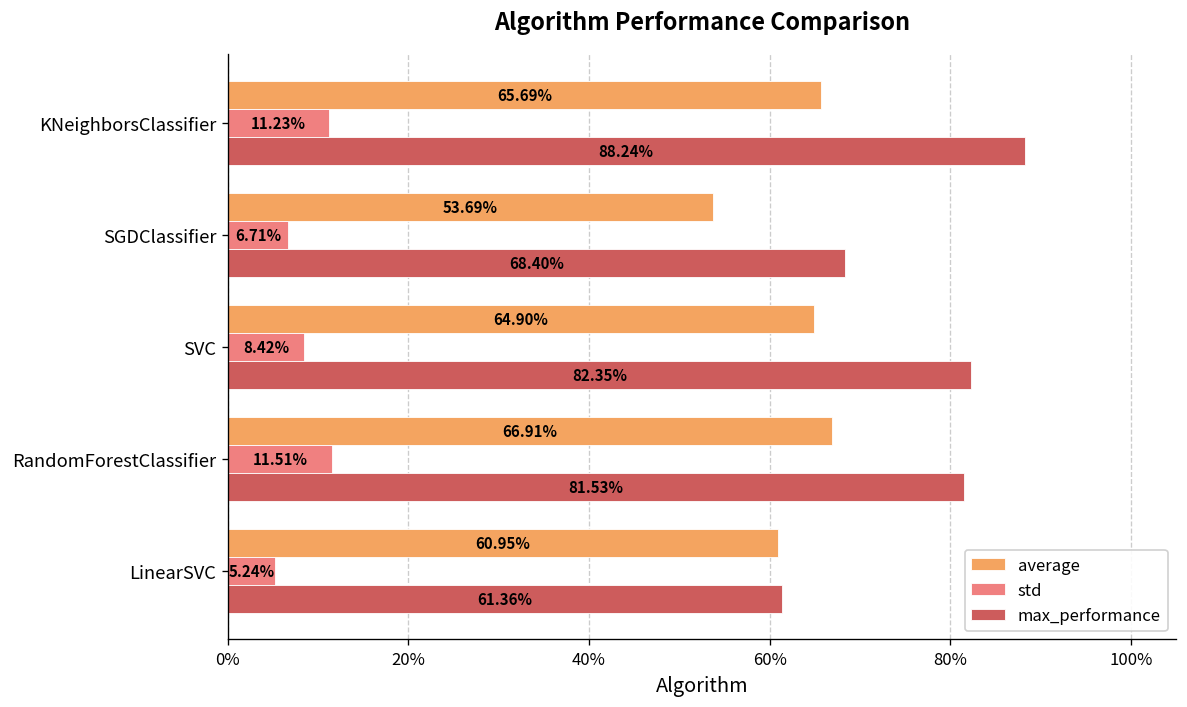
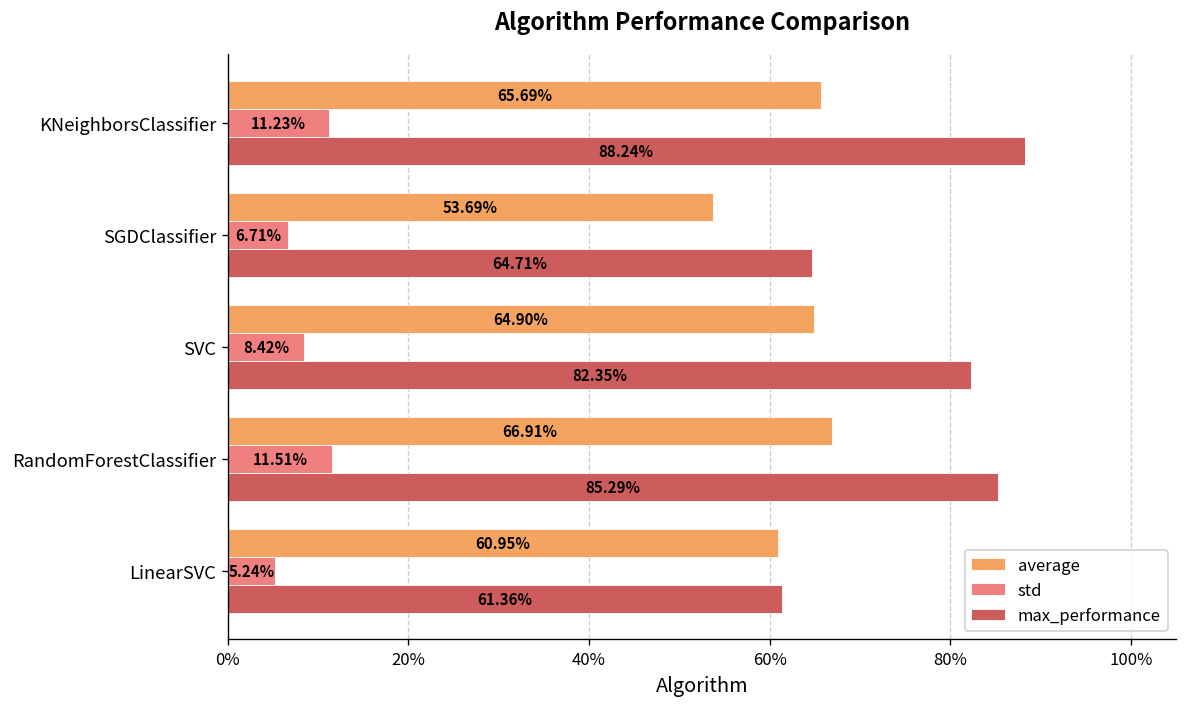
max_performance, SGDClassifier: 68.40% -> 64.71%
max_performance, RandomForestClassifier: 81.53% -> 85.29%
